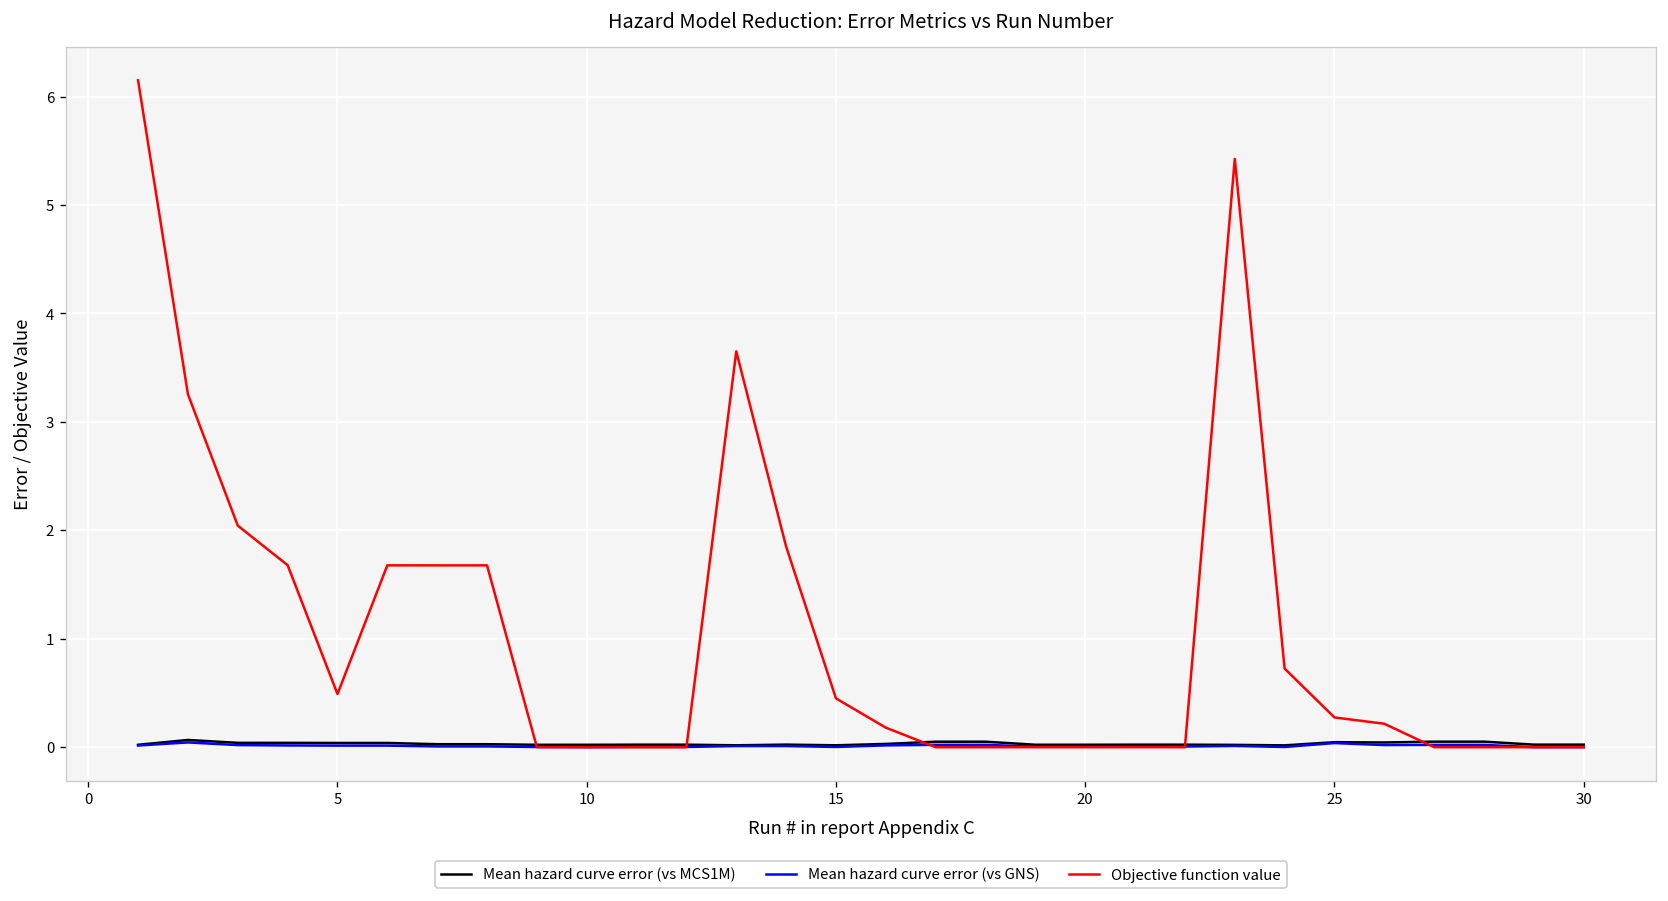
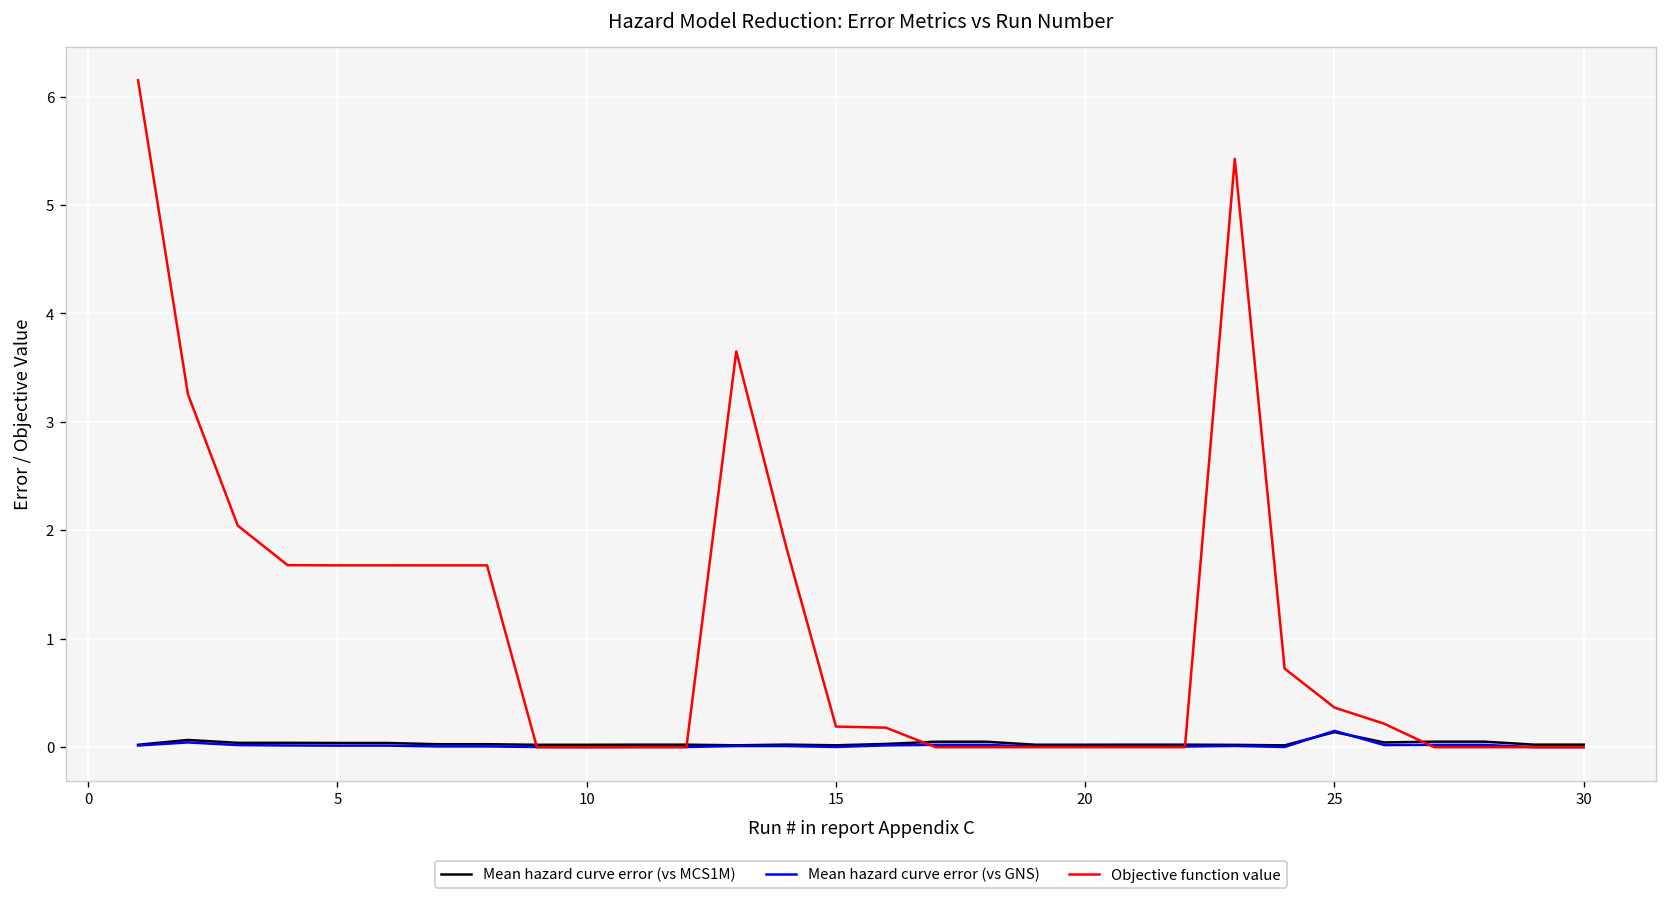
Objective function value, 5: 0.5 -> 1.7
Objective function value, 15: 0.5 -> 0.2
Mean hazard curve error (vs MCS1M), 25: 0.0 -> 0.1
Mean hazard curve error (vs GNS), 25: 0.0 -> 0.2
Objective function value, 25: 0.3 -> 0.4
